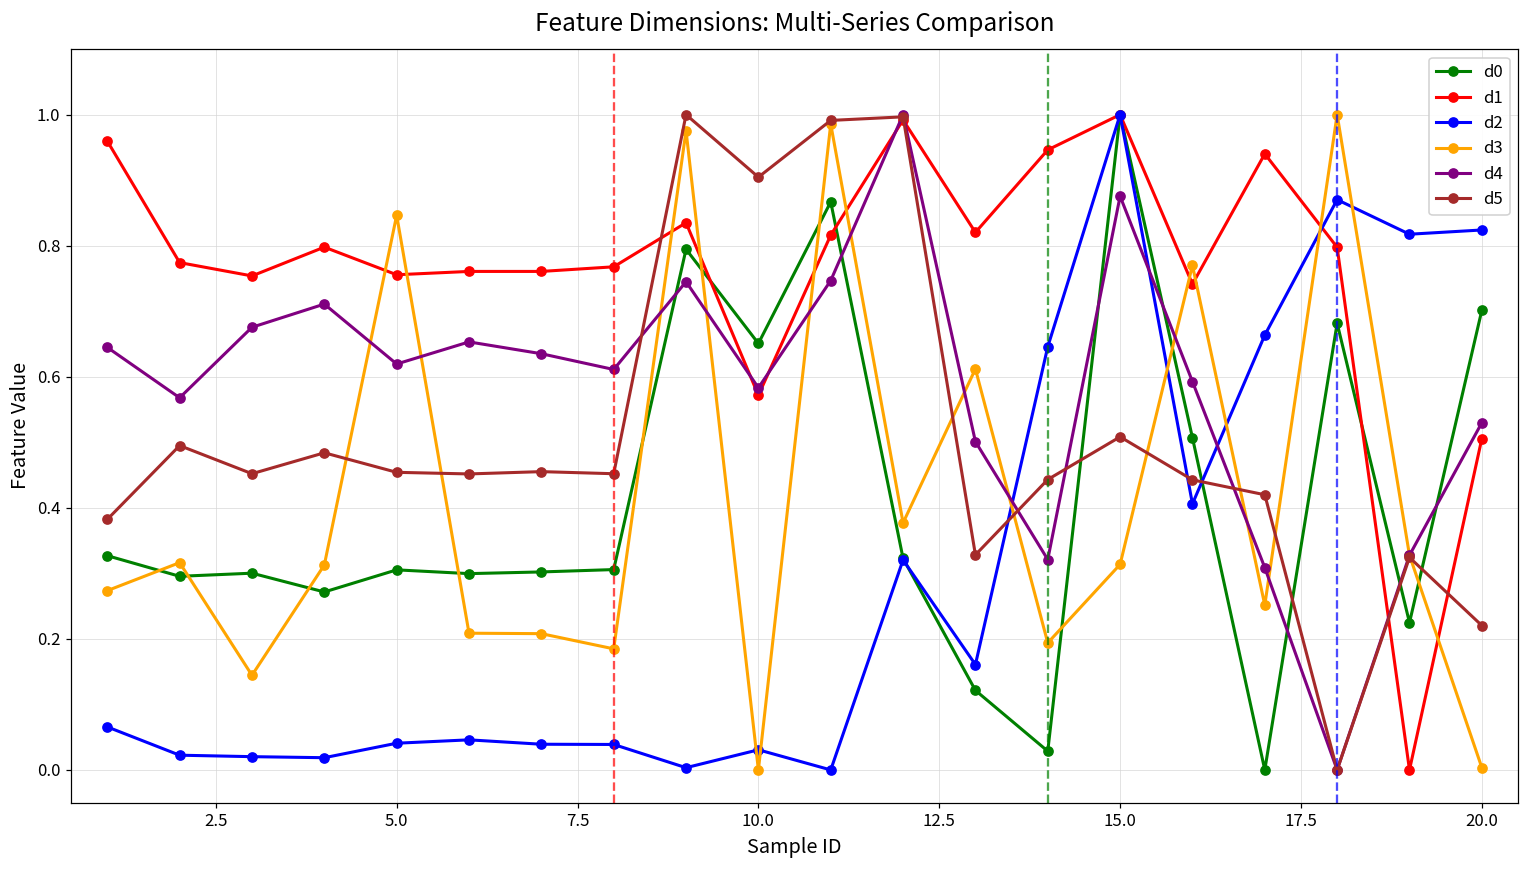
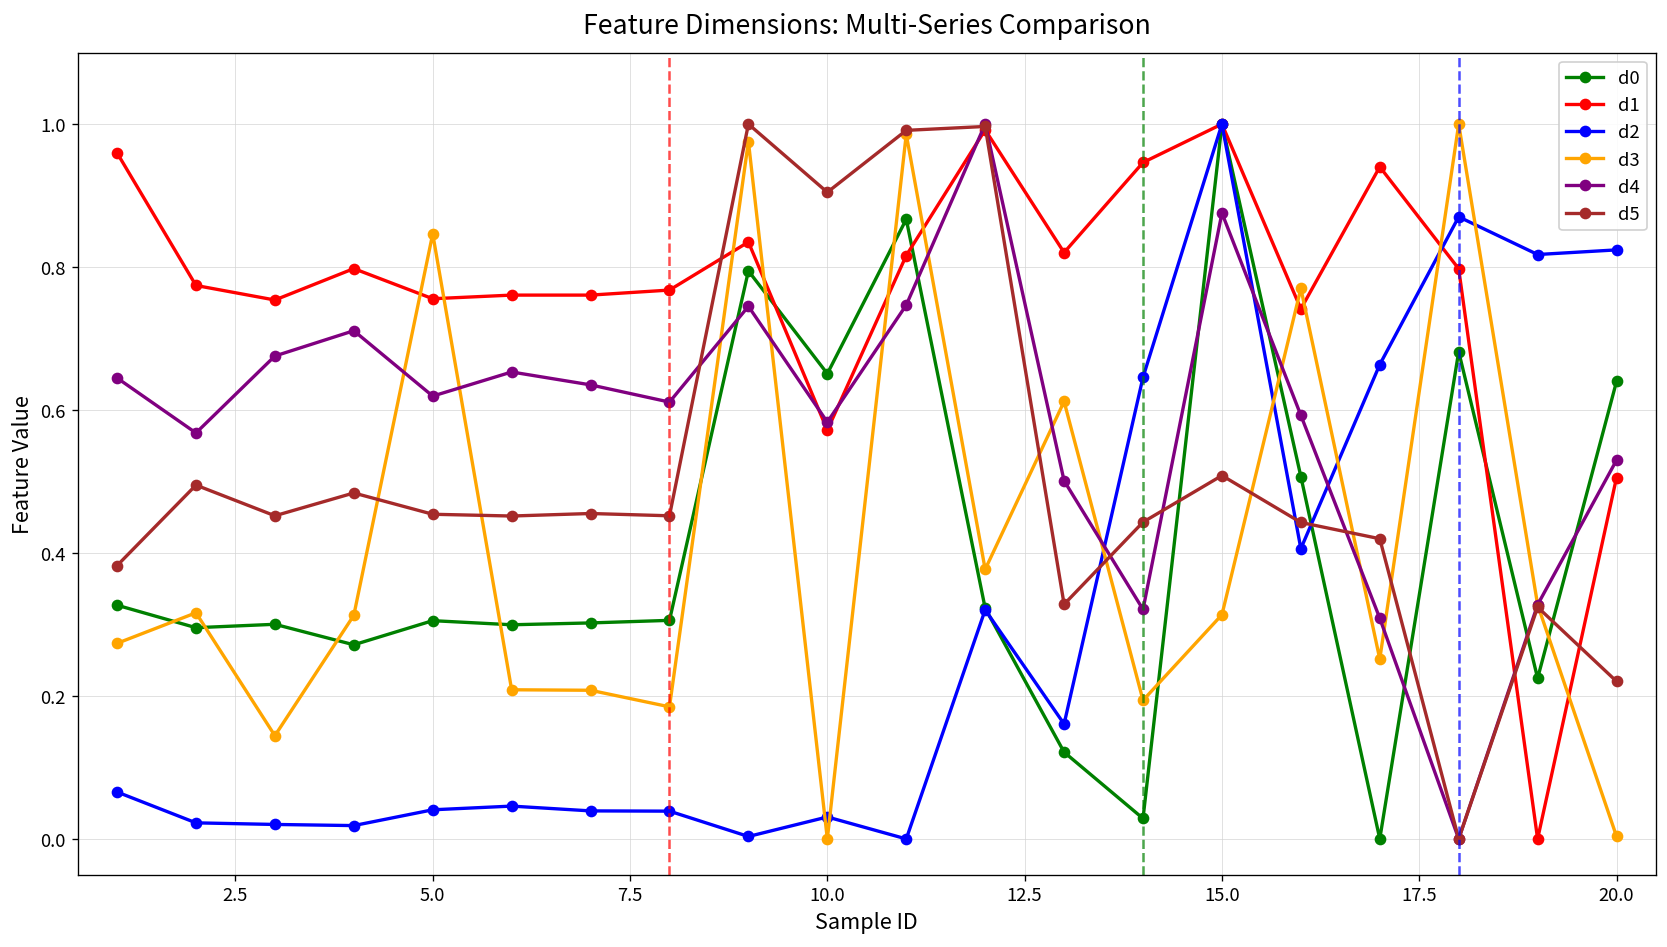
d0, 20.0: 0.70 -> 0.64
